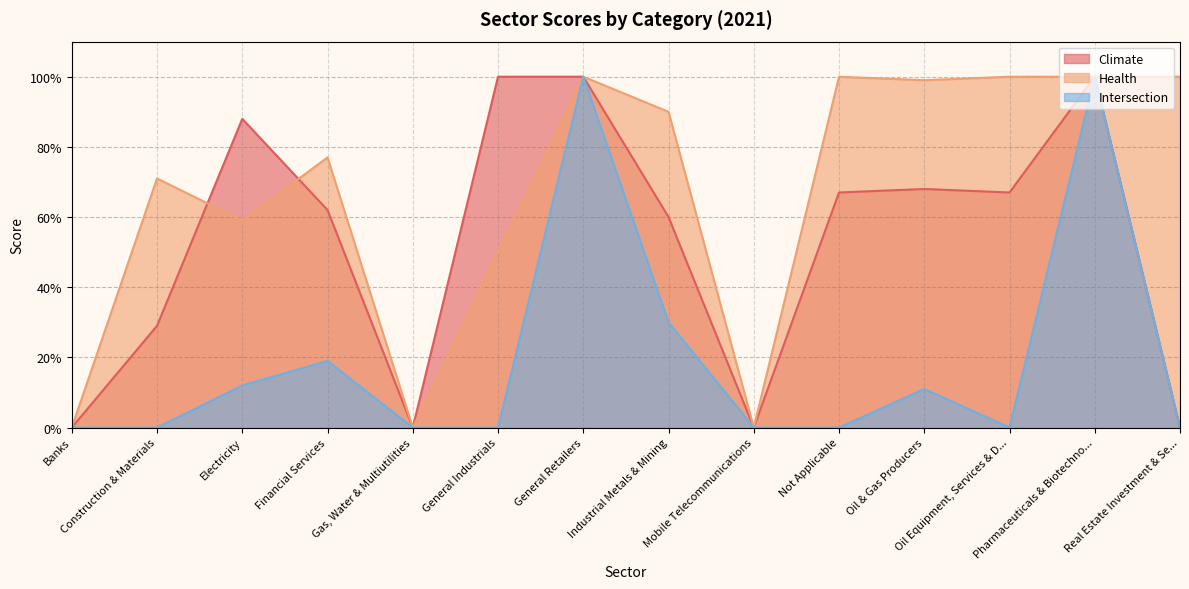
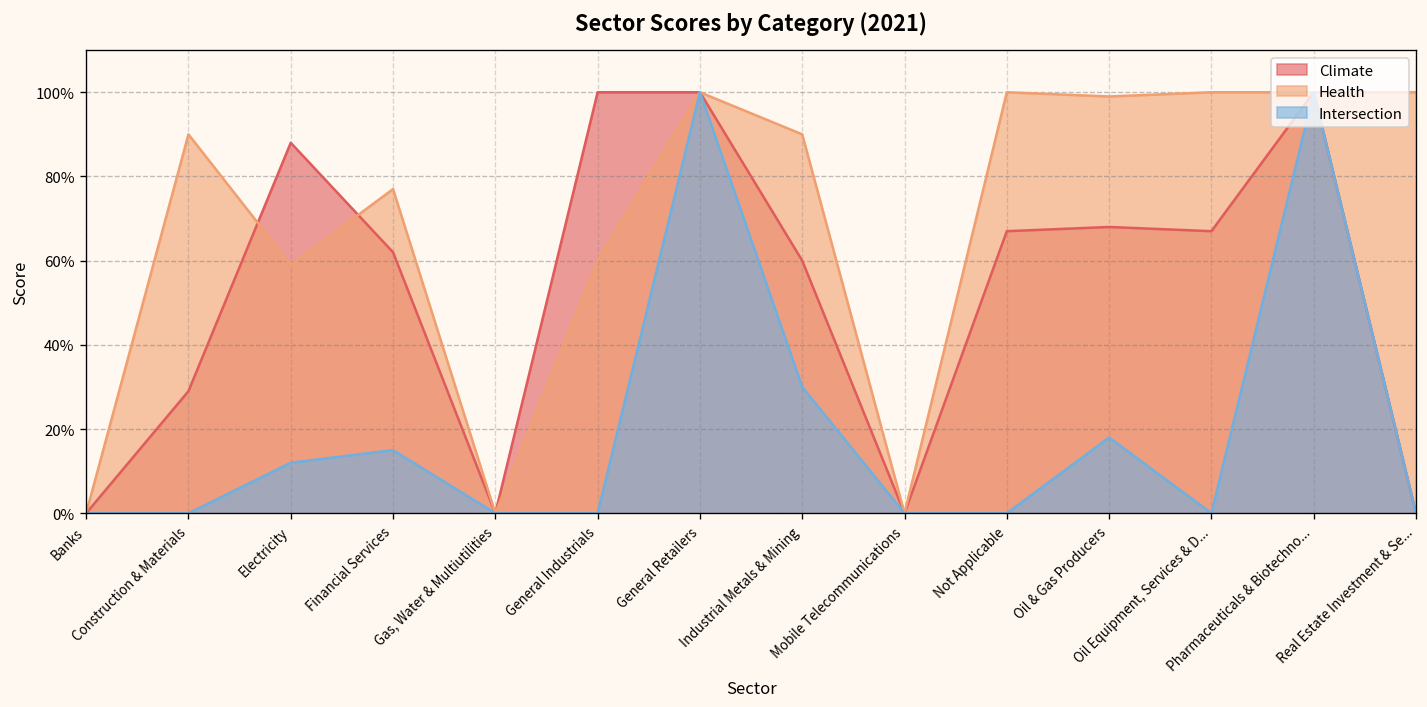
Health, Construction & Materials: 71% -> 90%
Intersection, Financial Services: 19% -> 15%
Health, General Industrials: 50% -> 60%
Intersection, Oil & Gas Producers: 11% -> 18%
